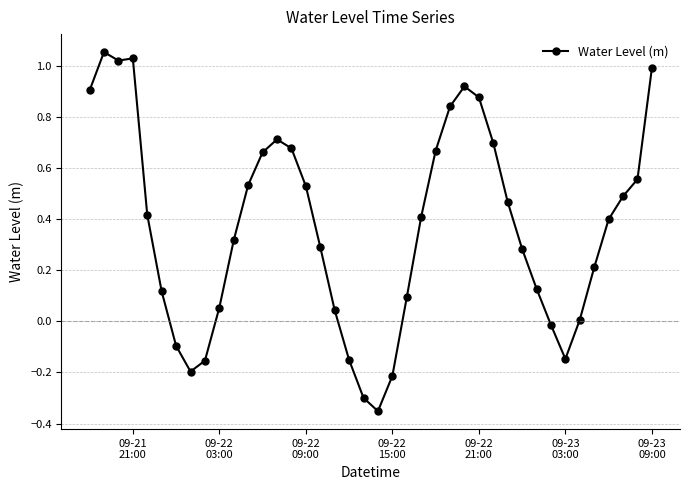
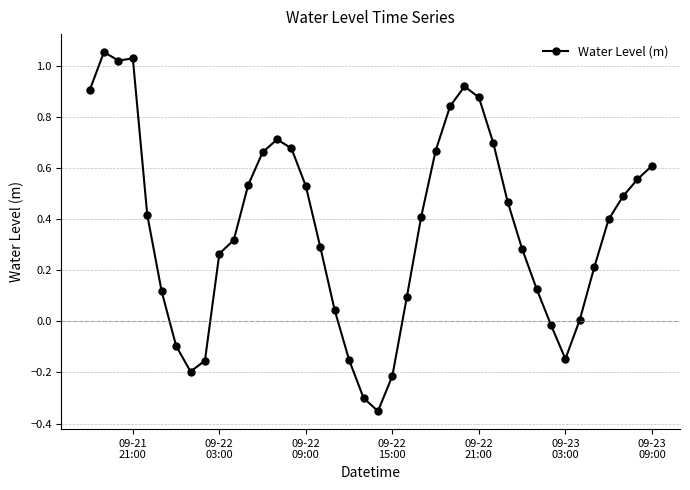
09-22 03:00: 0.05 -> 0.26
09-23 09:00: 0.99 -> 0.61
